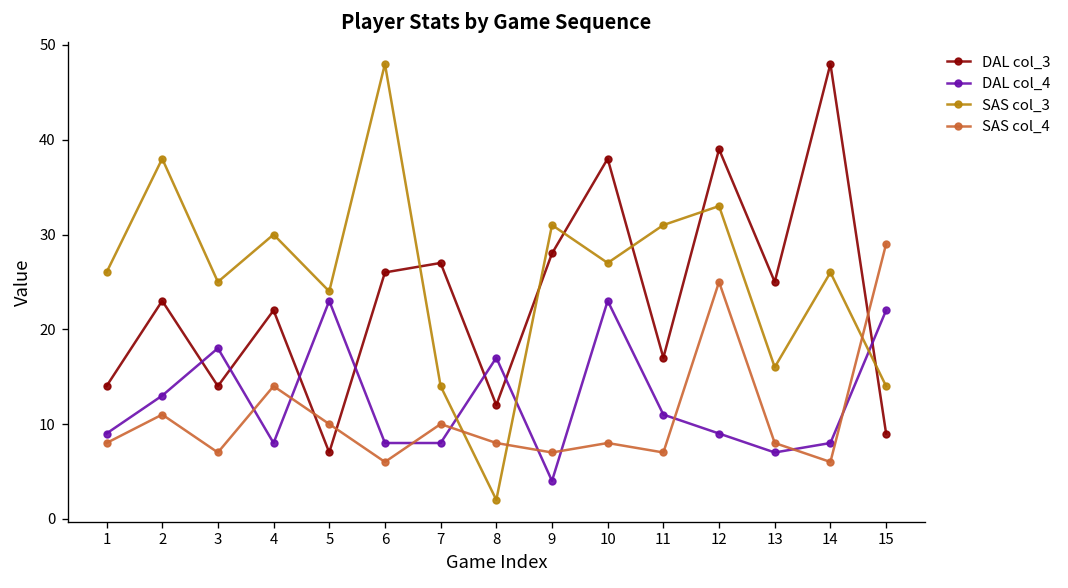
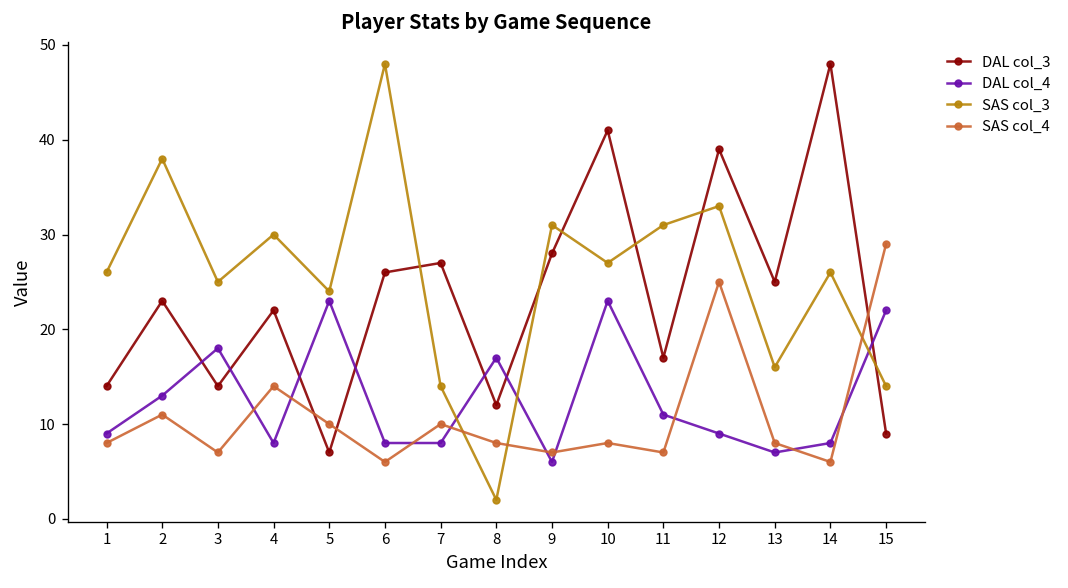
DAL col_4, 9: 4 -> 6
DAL col_3, 10: 38 -> 41
